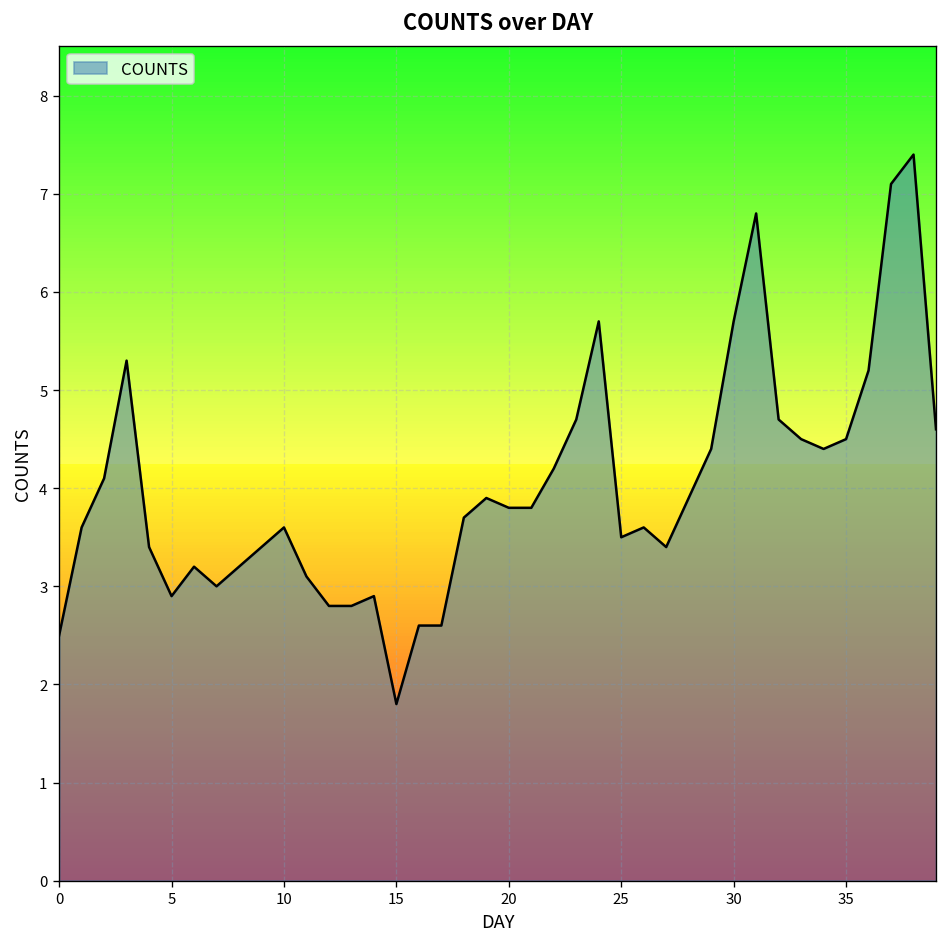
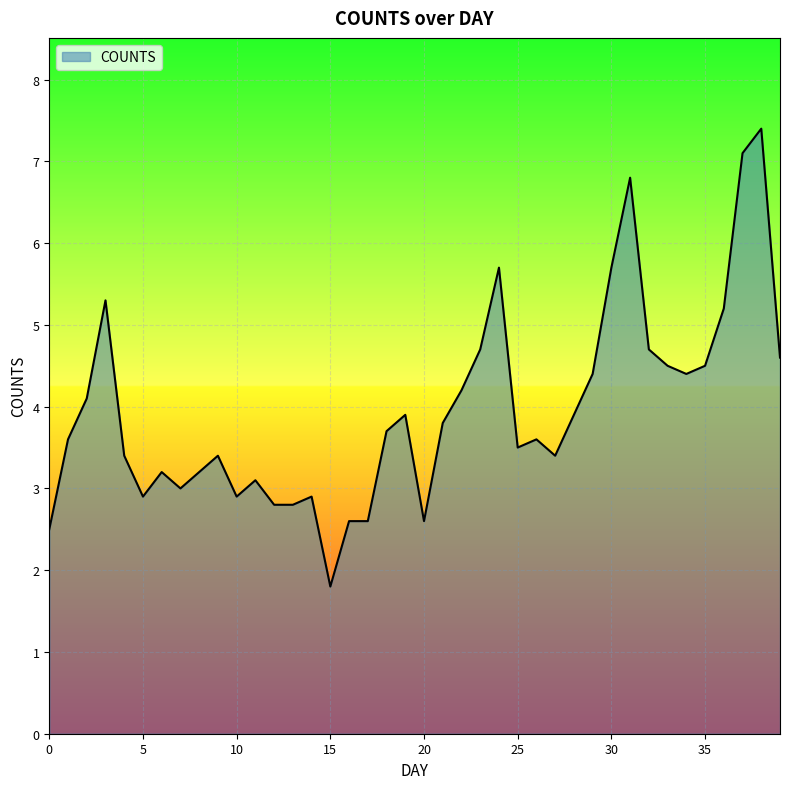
10: 3.6 -> 2.9
20: 3.8 -> 2.6
